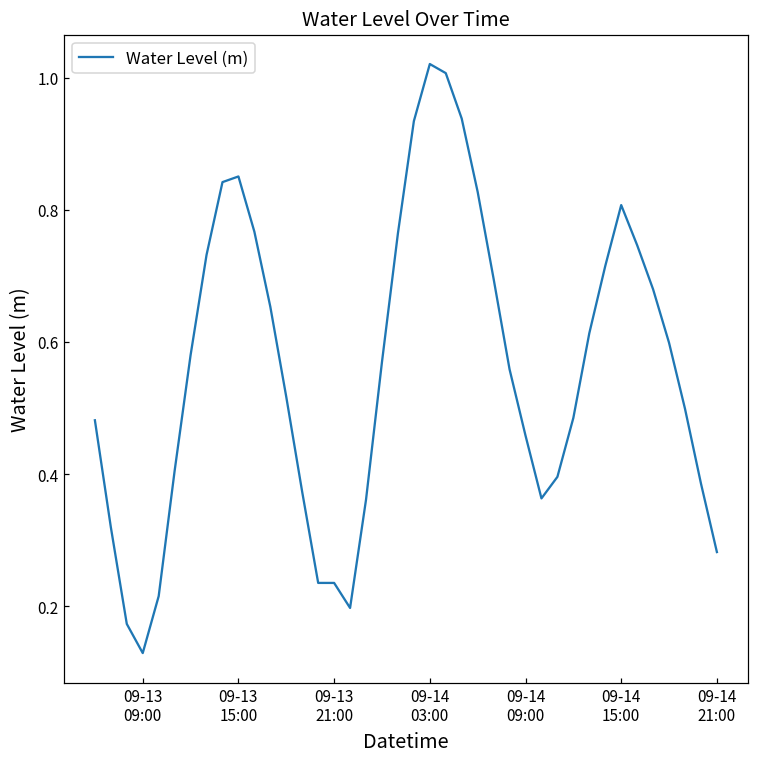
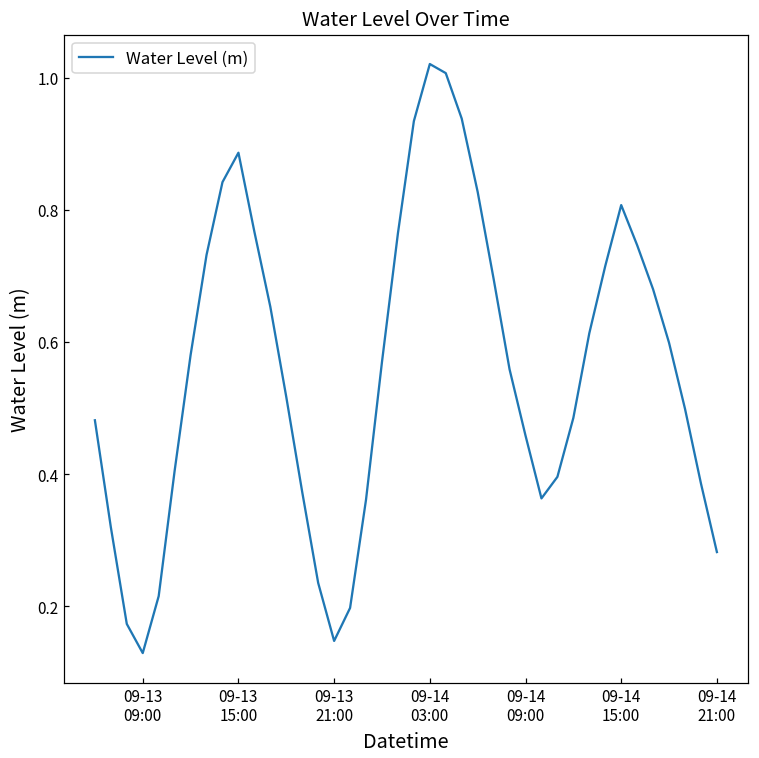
09-13 15:00: 0.85 -> 0.89
09-13 21:00: 0.24 -> 0.15
